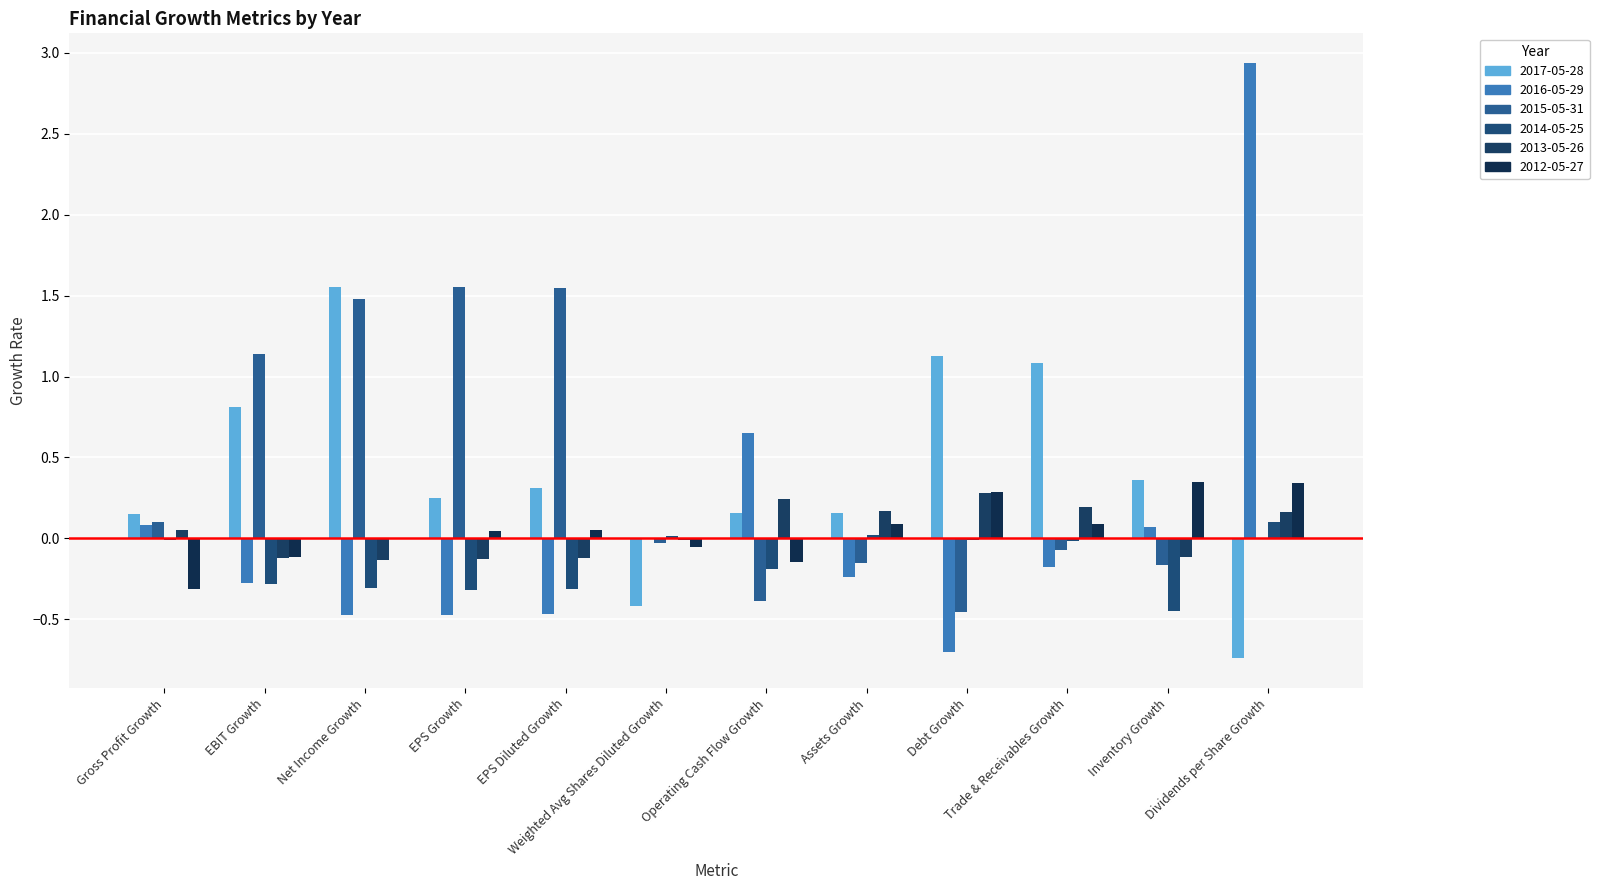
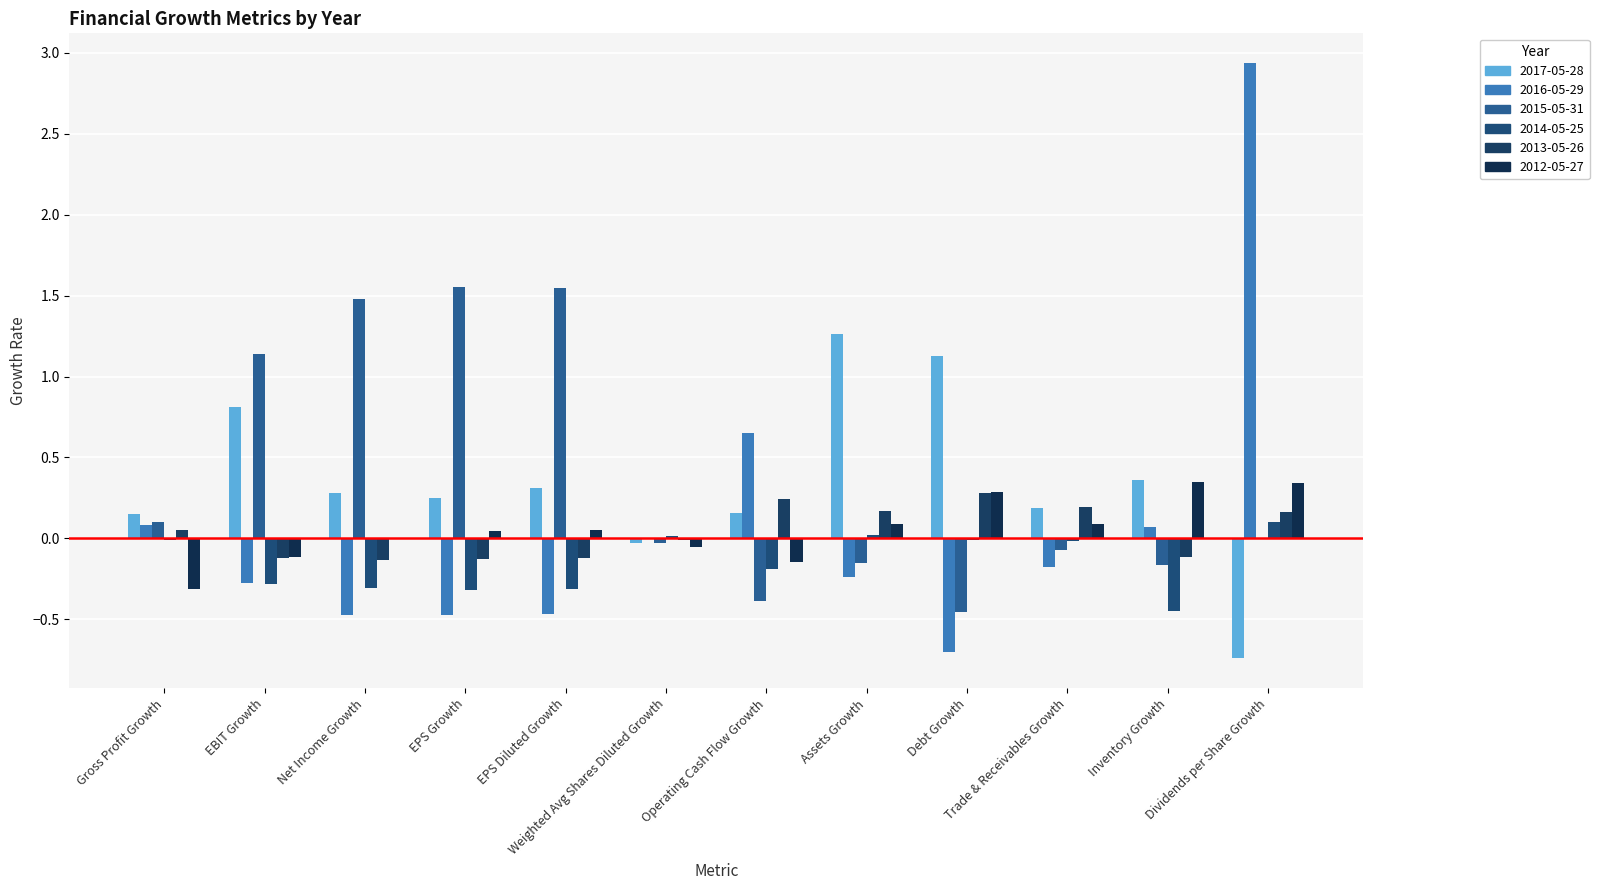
2017-05-28, Net Income Growth: 1.55 -> 0.28
2017-05-28, Weighted Avg Shares Diluted Growth: -0.42 -> -0.03
2017-05-28, Assets Growth: 0.15 -> 1.26
2017-05-28, Trade & Receivables Growth: 1.08 -> 0.19
